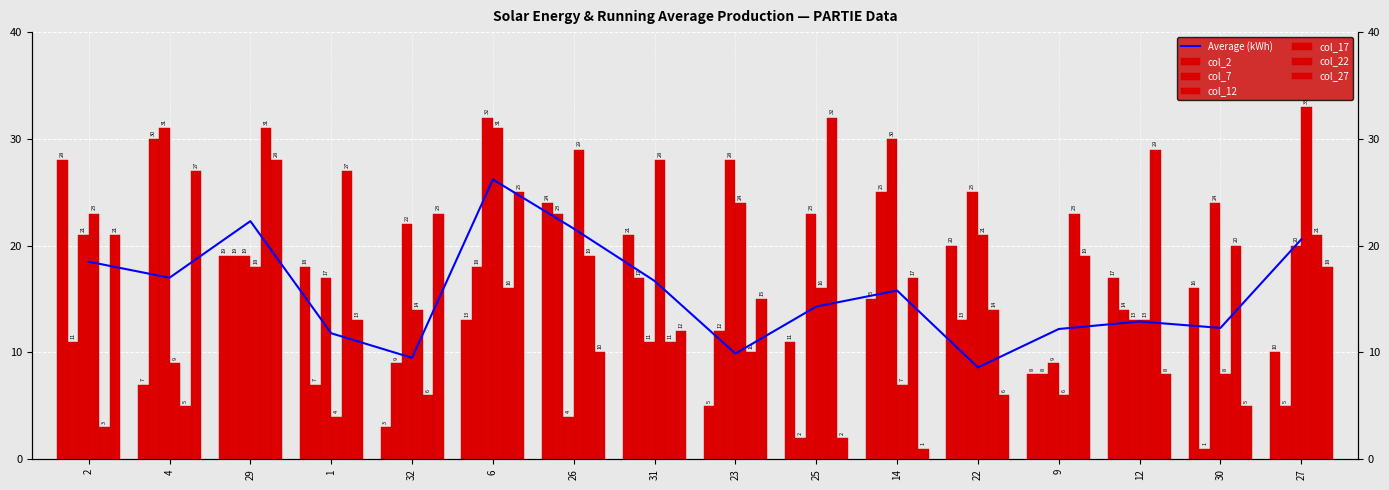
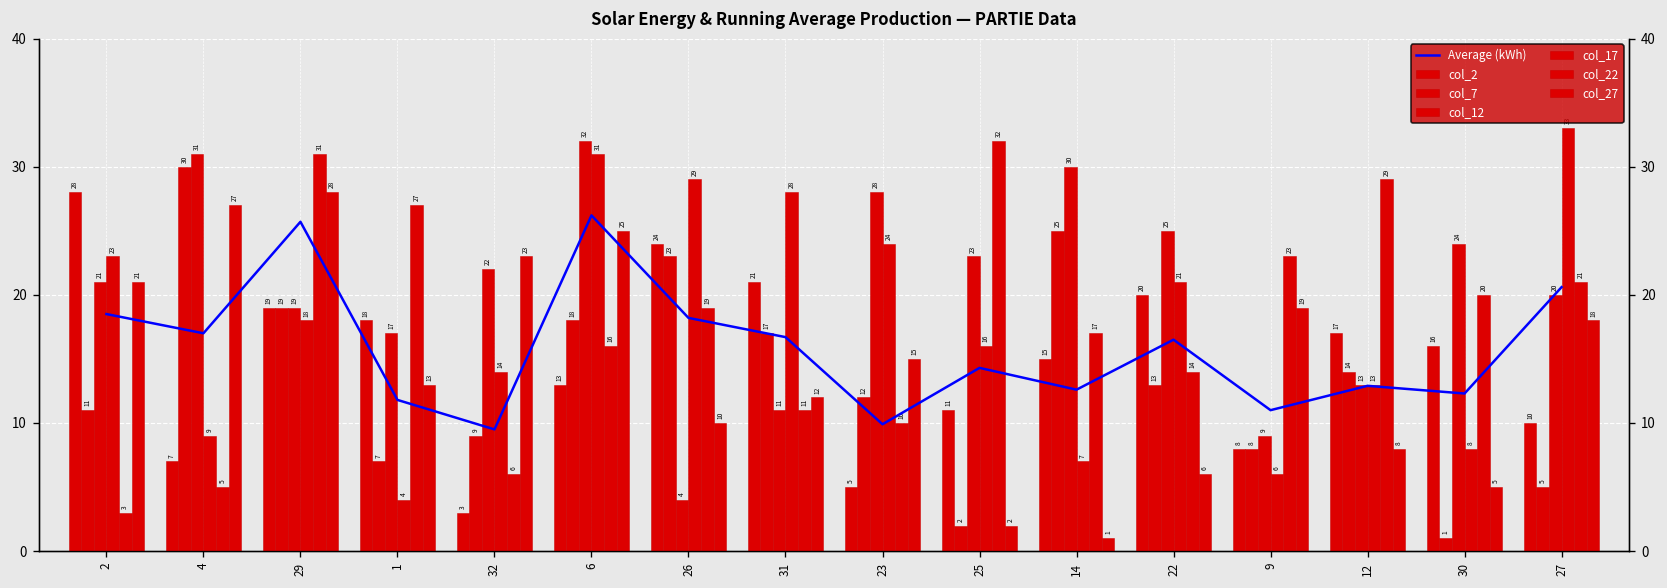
Average (kWh), 29: 22.3 -> 25.7
Average (kWh), 26: 21.6 -> 18.2
Average (kWh), 14: 15.8 -> 12.6
Average (kWh), 22: 8.6 -> 16.5
Average (kWh), 9: 12.2 -> 11.0
